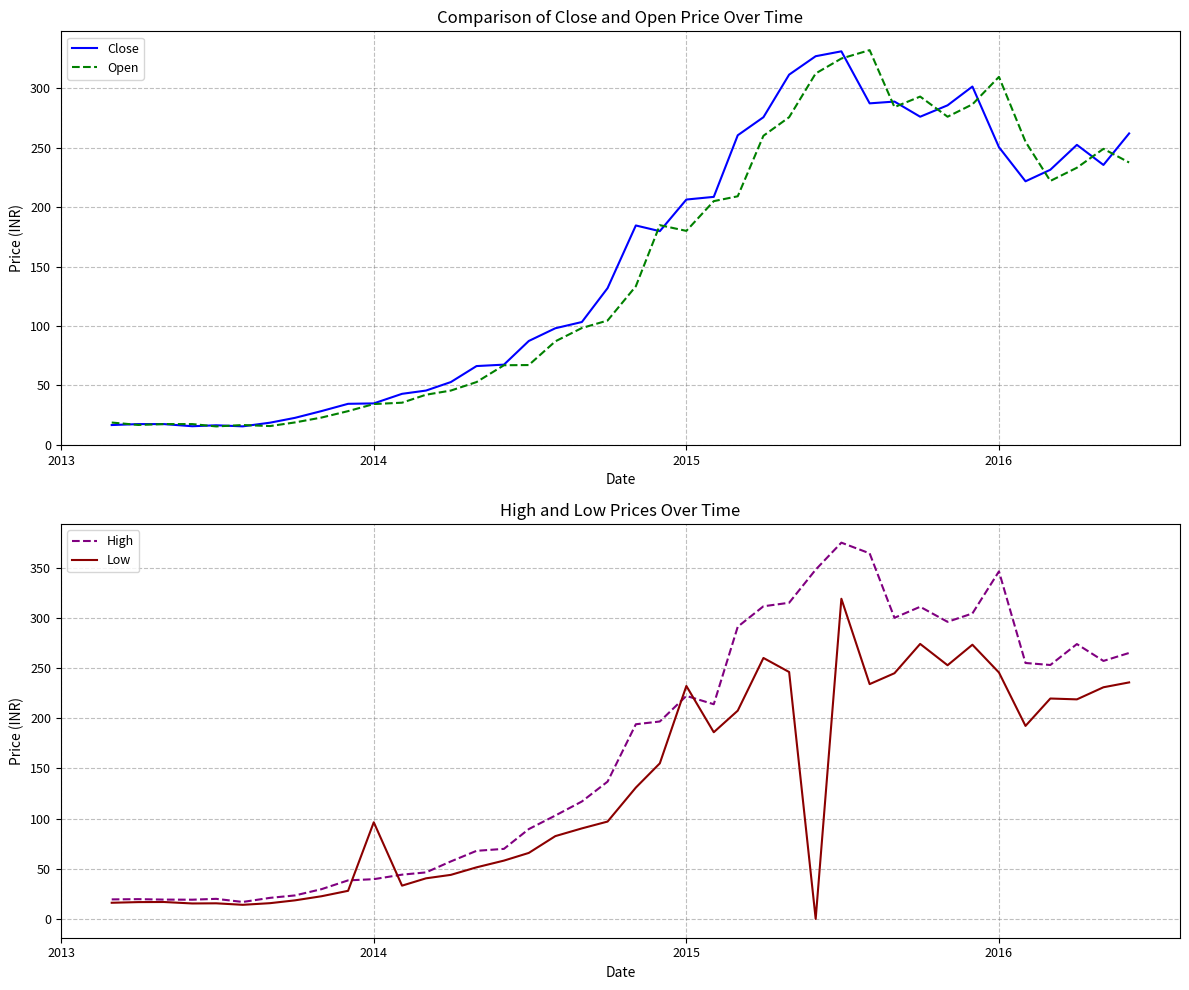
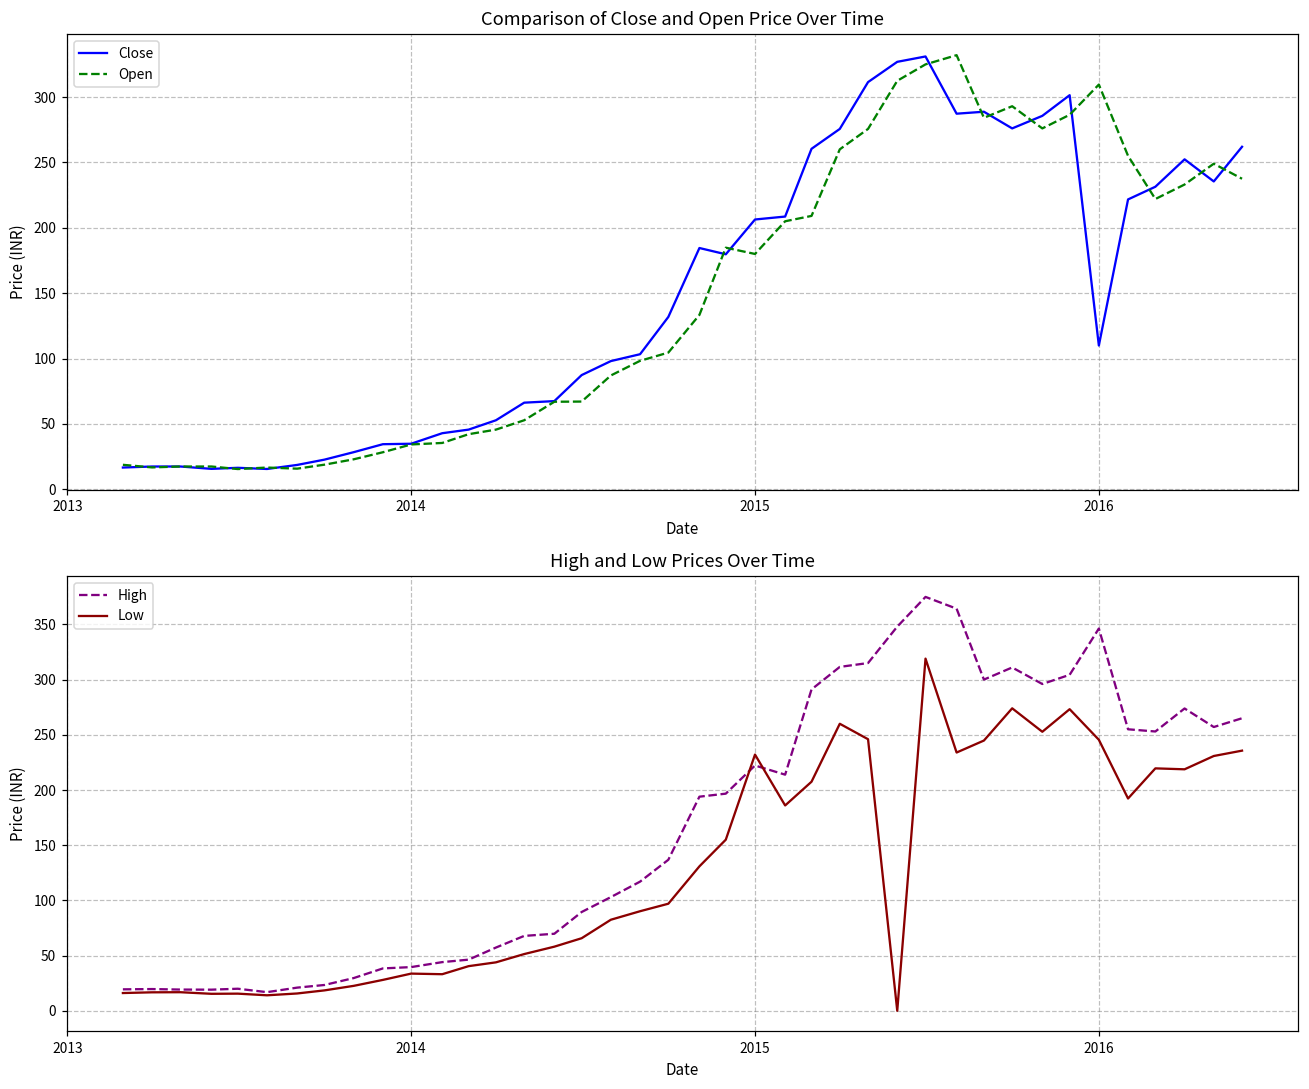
Comparison of Close and Open Price Over Time, Close, 2016: 250 -> 110
High and Low Prices Over Time, Low, 2014: 96 -> 34
